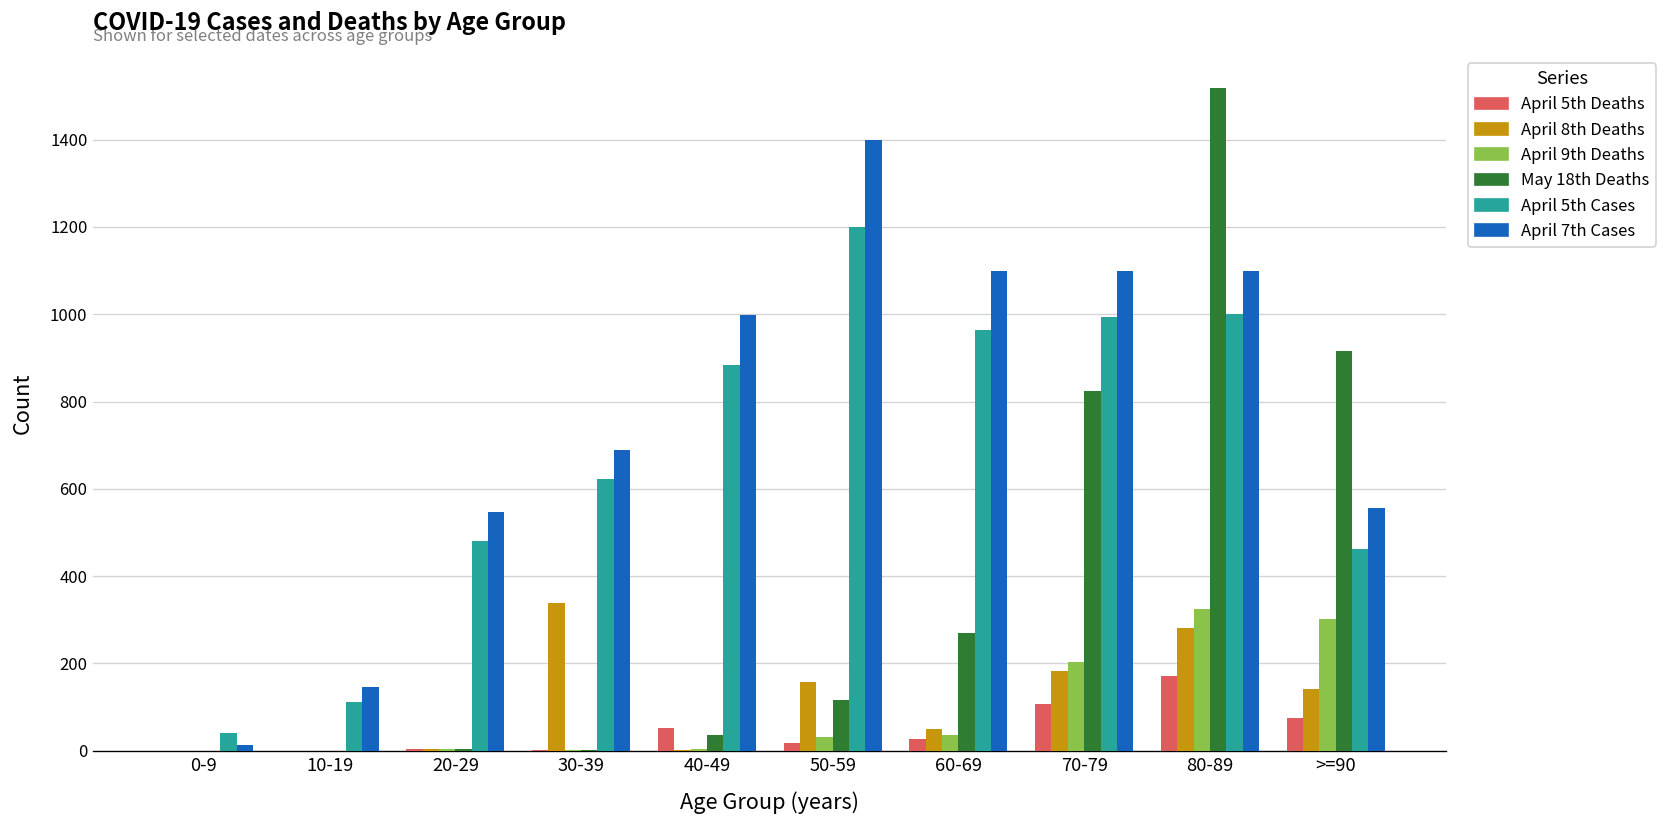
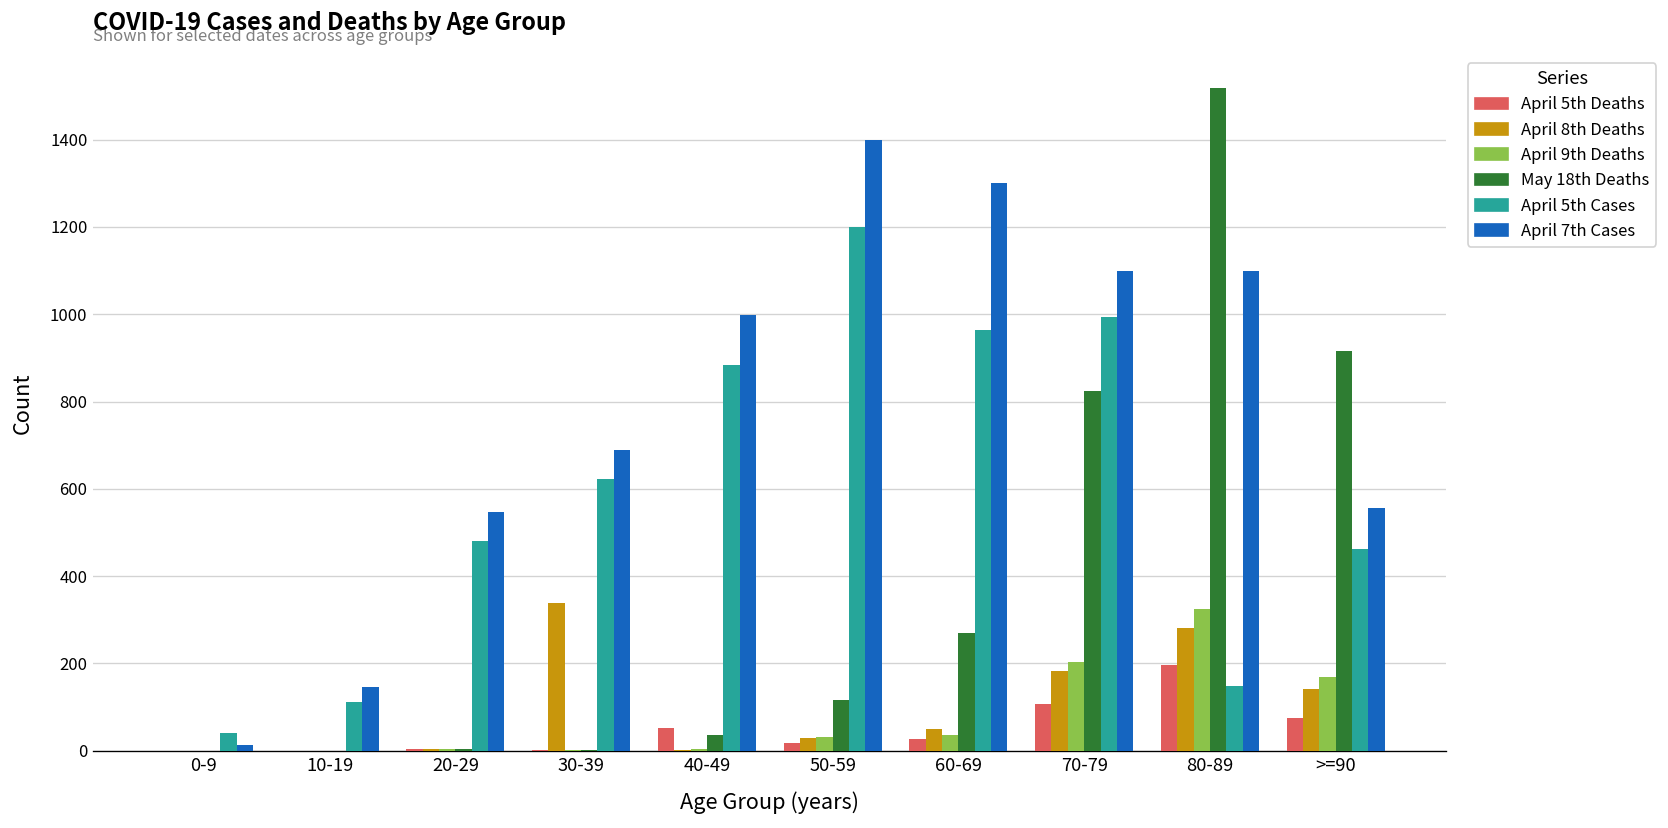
April 8th Deaths, 50-59: 160 -> 30
April 7th Cases, 60-69: 1100 -> 1300
April 5th Deaths, 80-89: 170 -> 200
April 5th Cases, 80-89: 1000 -> 150
April 9th Deaths, >=90: 300 -> 170
